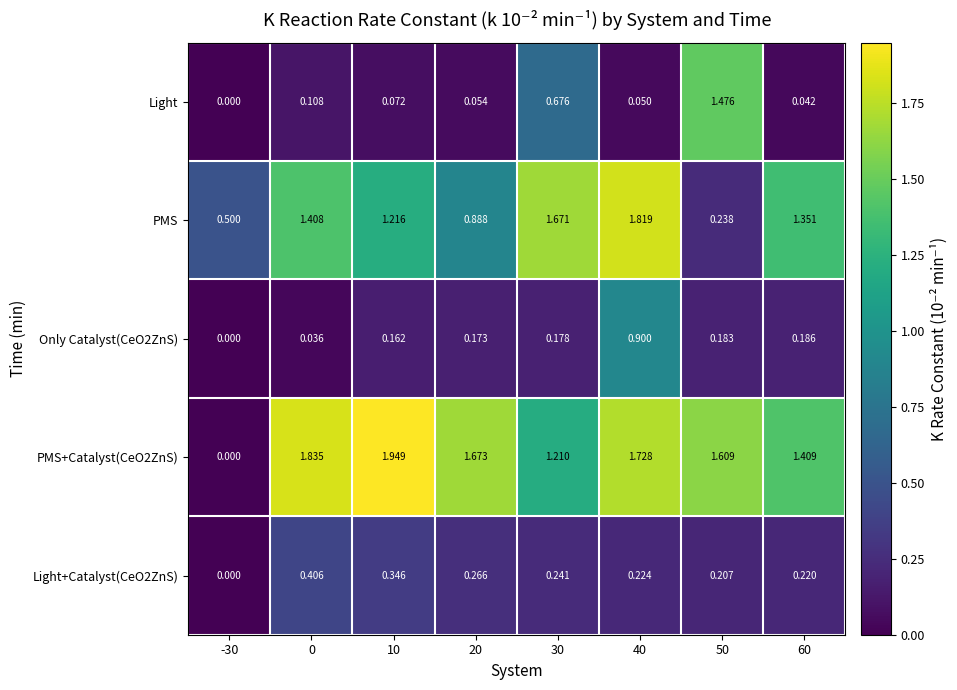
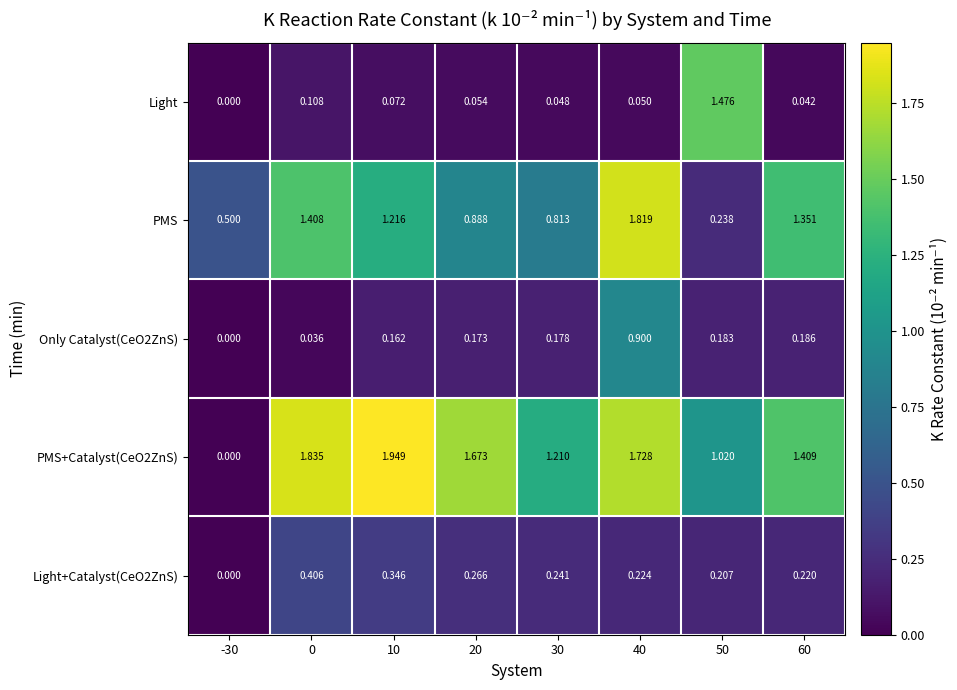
Light, 30: 0.676 -> 0.048
PMS, 30: 1.671 -> 0.813
PMS+Catalyst(CeO2ZnS), 50: 1.609 -> 1.020
